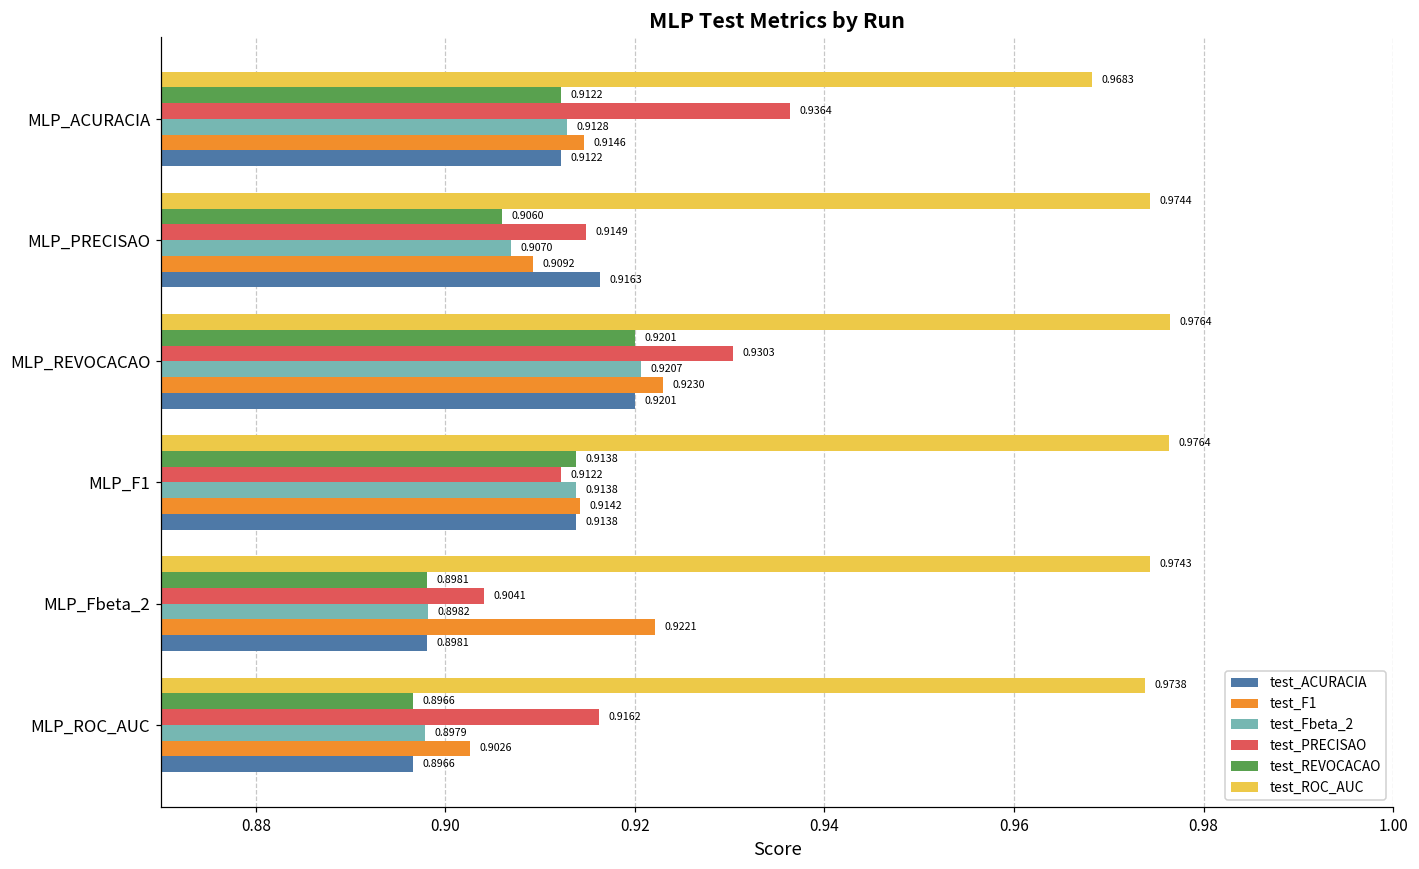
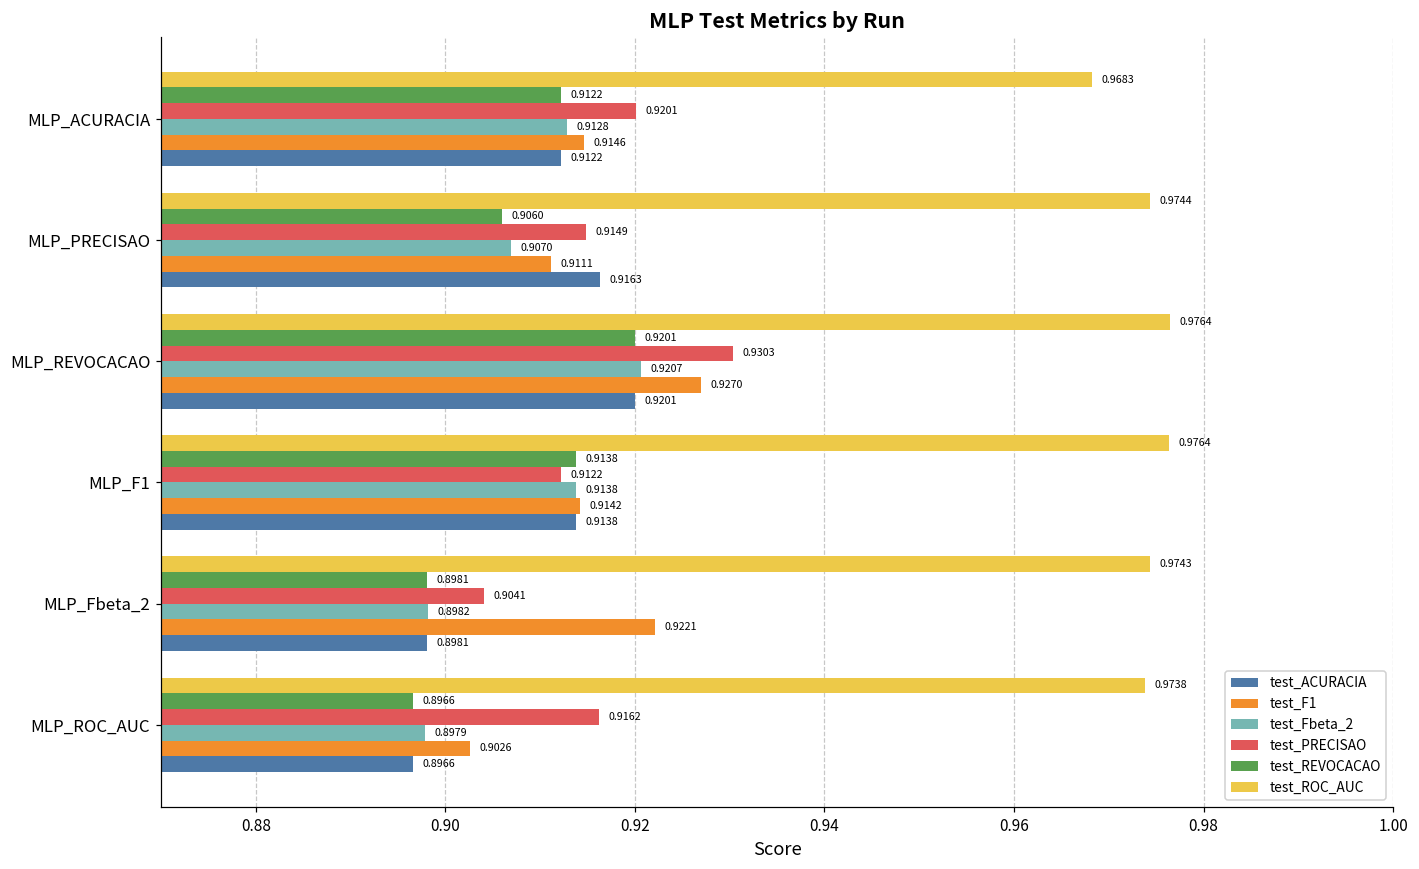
test_PRECISAO, MLP_ACURACIA: 0.9364 -> 0.9201
test_F1, MLP_PRECISAO: 0.9092 -> 0.9111
test_F1, MLP_REVOCACAO: 0.9230 -> 0.9270
